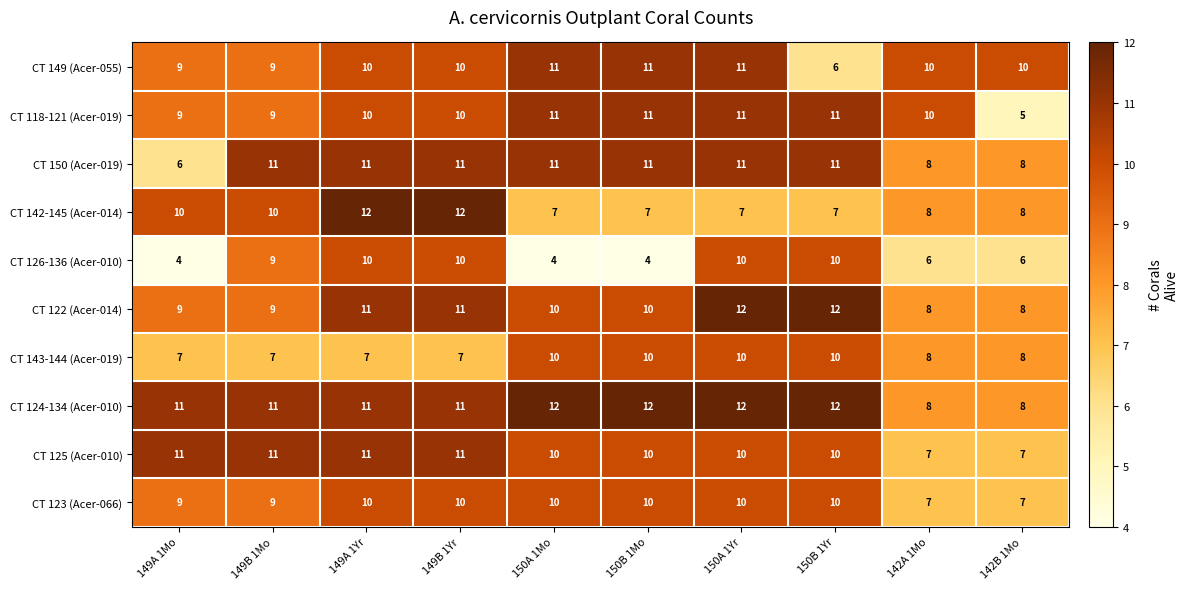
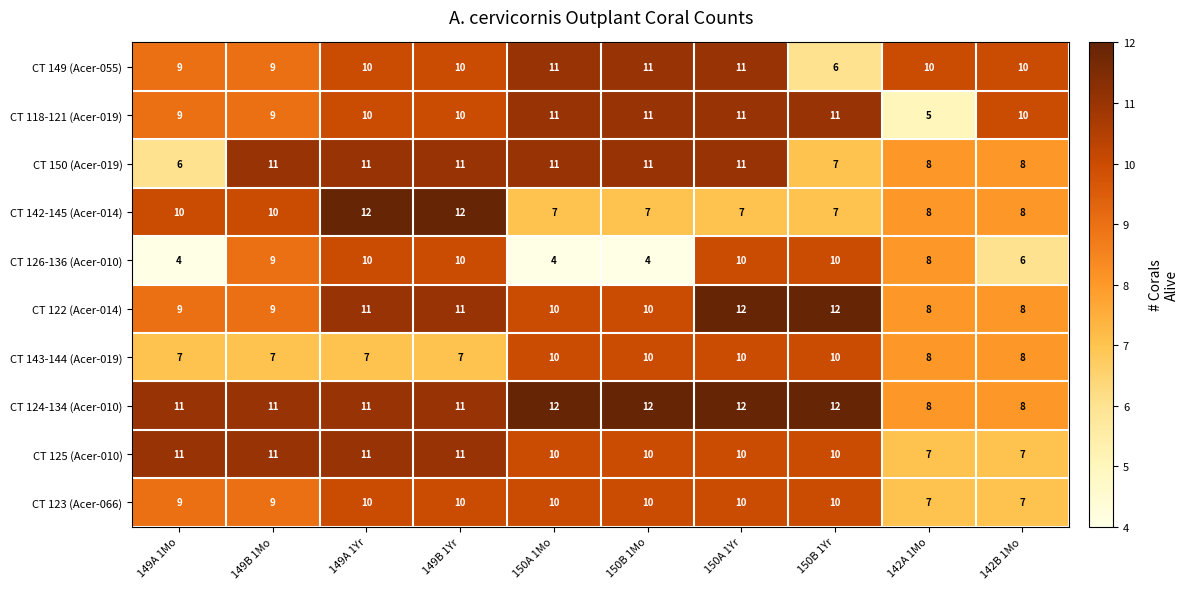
CT 118-121 (Acer-019), 142A 1Mo: 10 -> 5
CT 118-121 (Acer-019), 142B 1Mo: 5 -> 10
CT 150 (Acer-019), 150B 1Yr: 11 -> 7
CT 126-136 (Acer-010), 142A 1Mo: 6 -> 8
